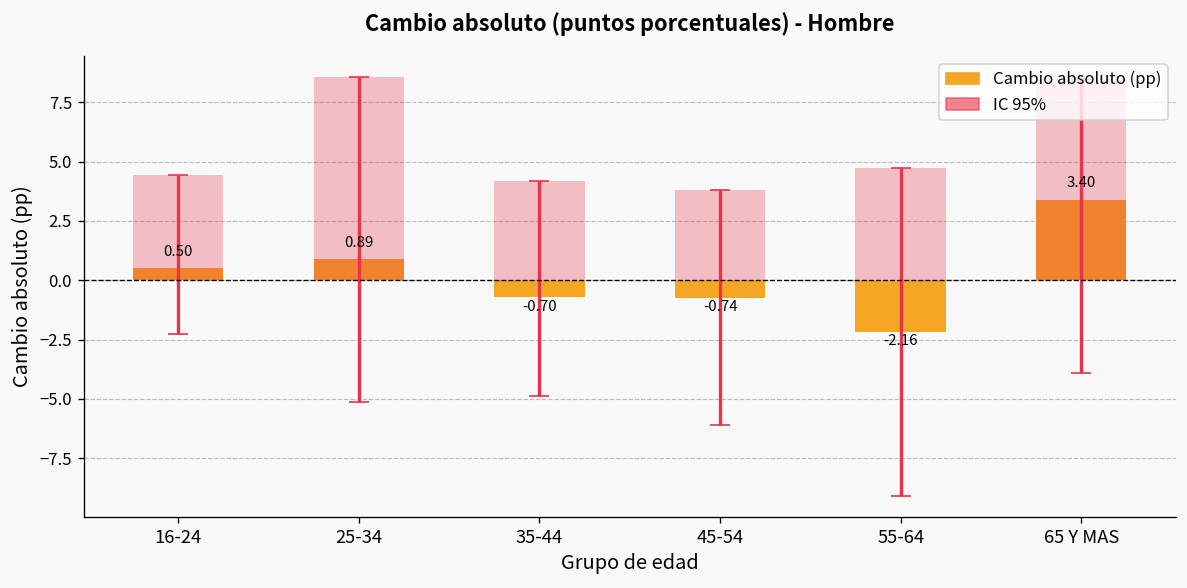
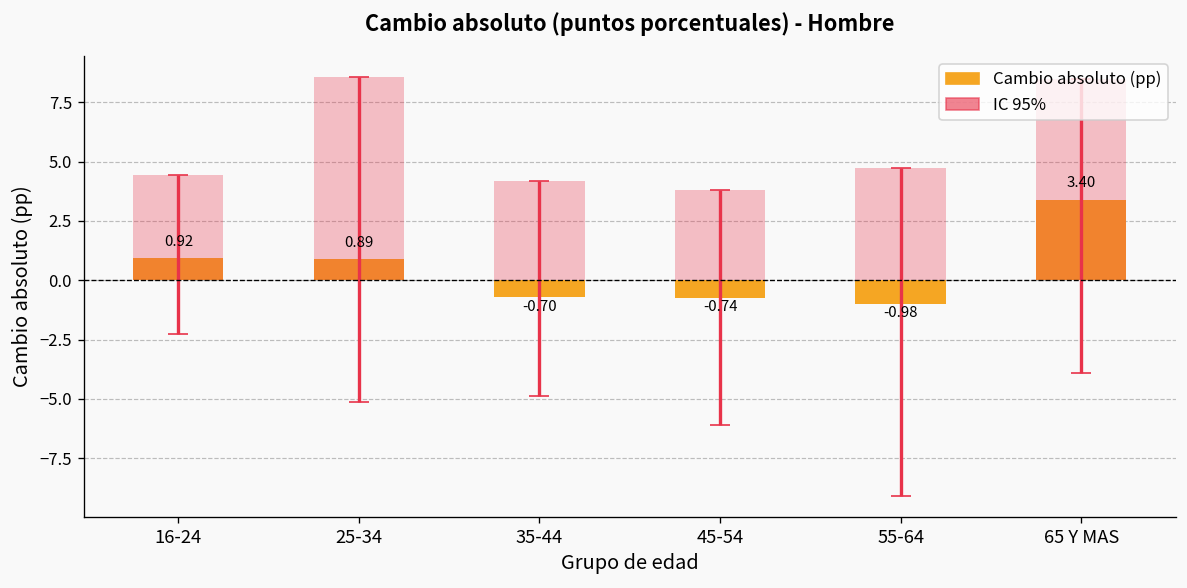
Cambio absoluto (pp), 16-24: 0.50 -> 0.92
Cambio absoluto (pp), 55-64: -2.16 -> -0.98
